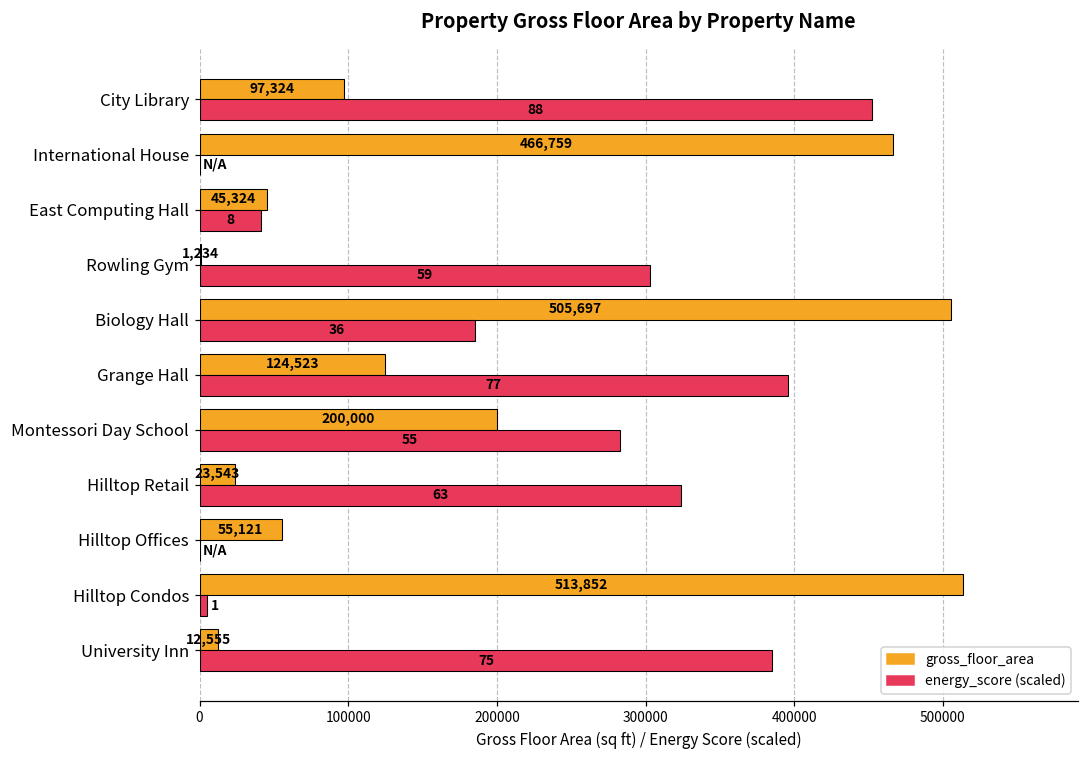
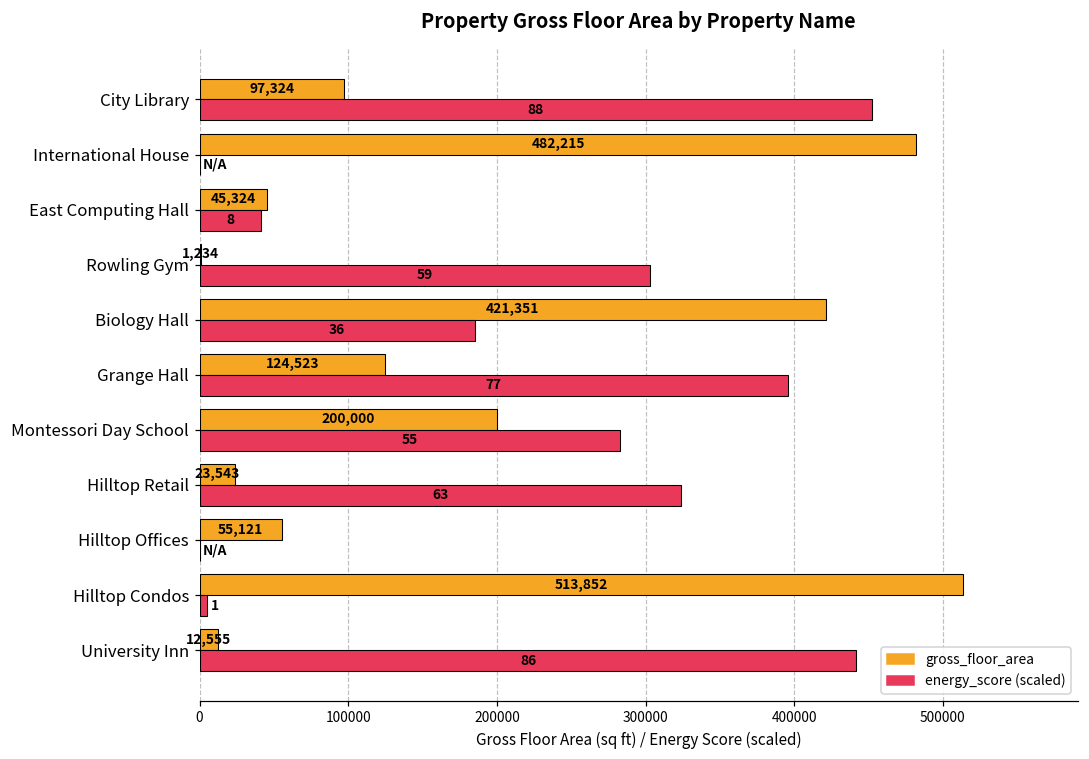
gross_floor_area, International House: 466,759 -> 482,215
gross_floor_area, Biology Hall: 505,697 -> 421,351
energy_score (scaled), University Inn: 75 -> 86
